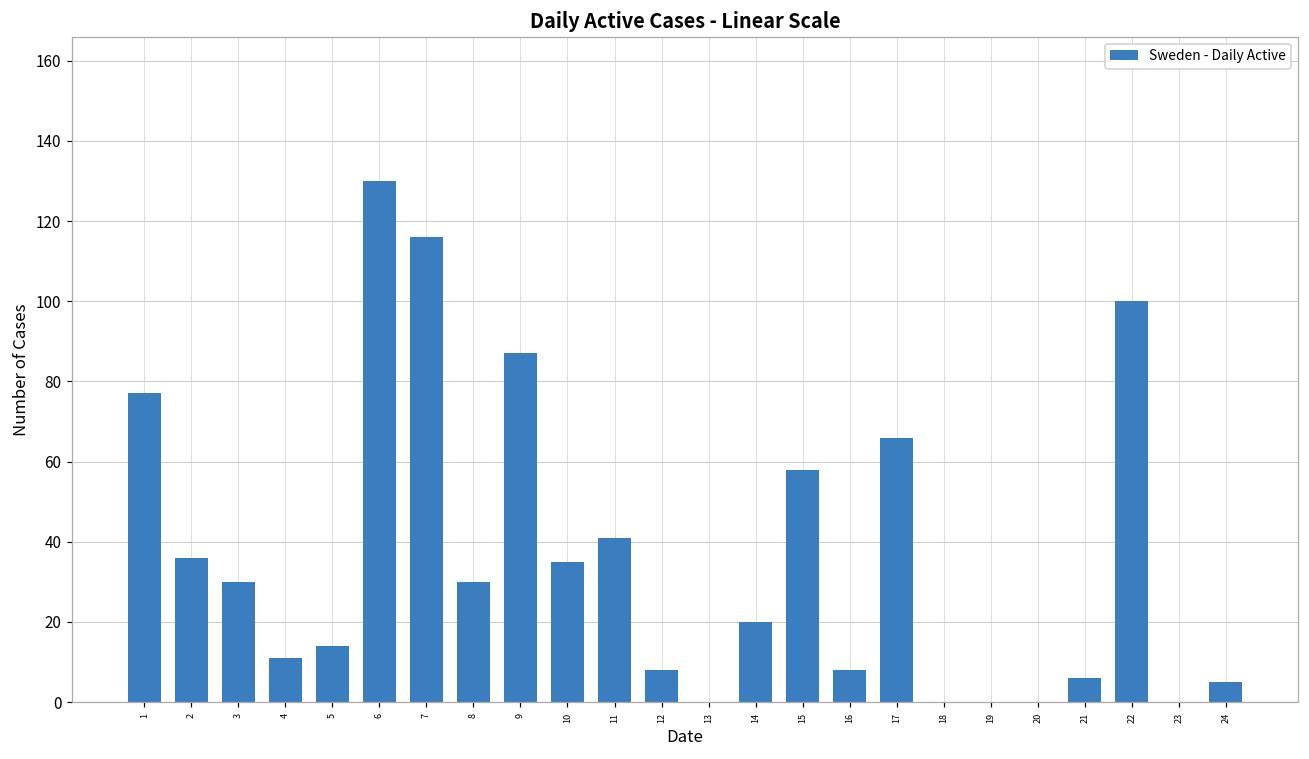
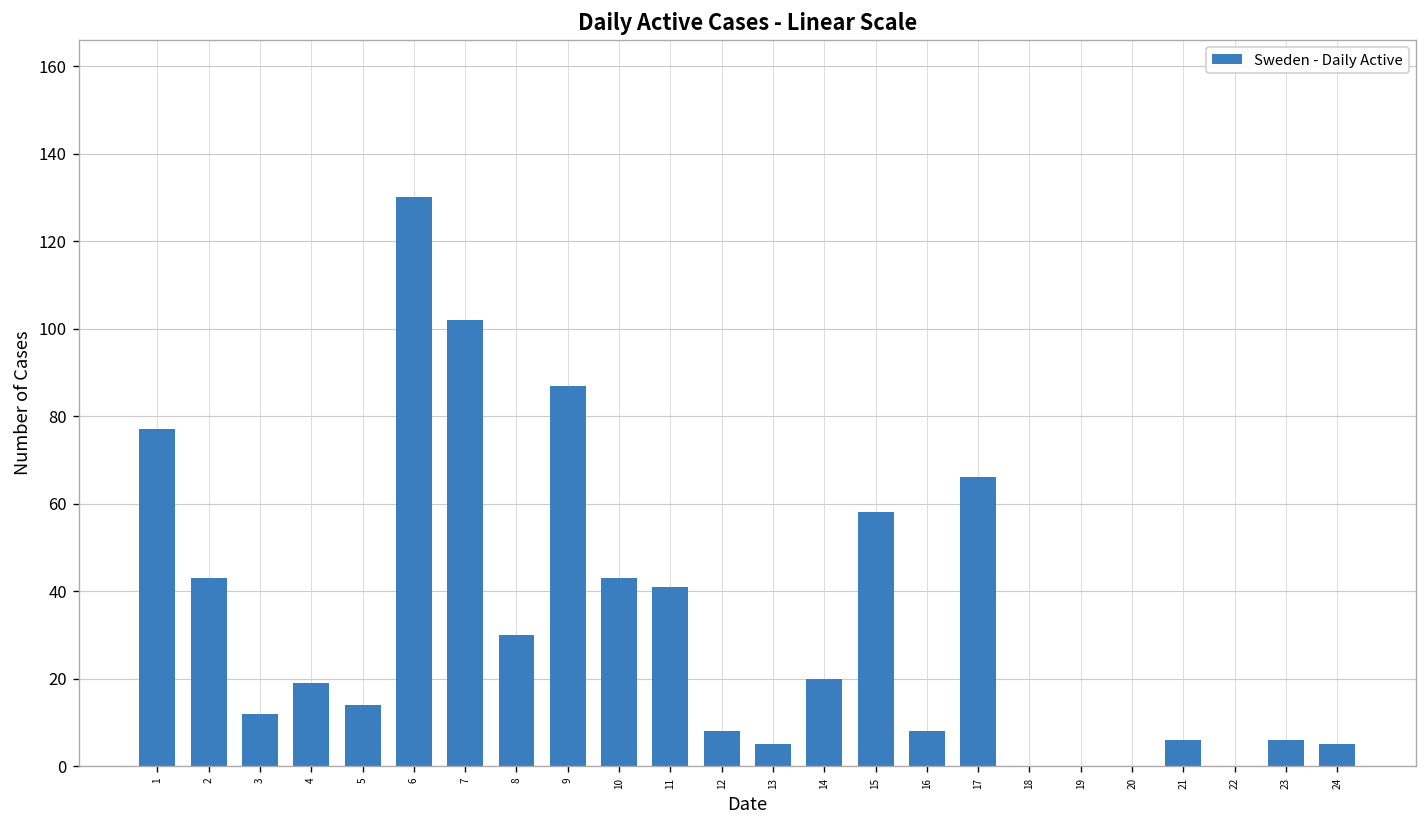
2: 36 -> 43
3: 30 -> 12
4: 11 -> 19
7: 116 -> 102
10: 35 -> 43
13: 0 -> 5
22: 100 -> 0
23: 0 -> 6
